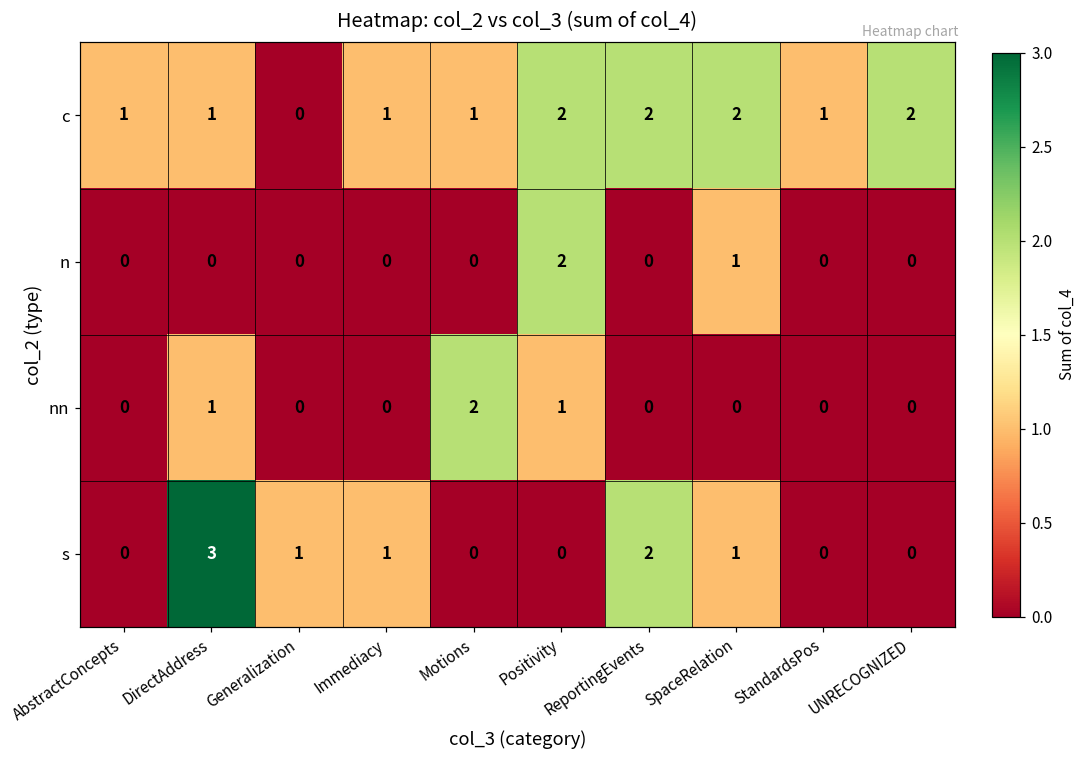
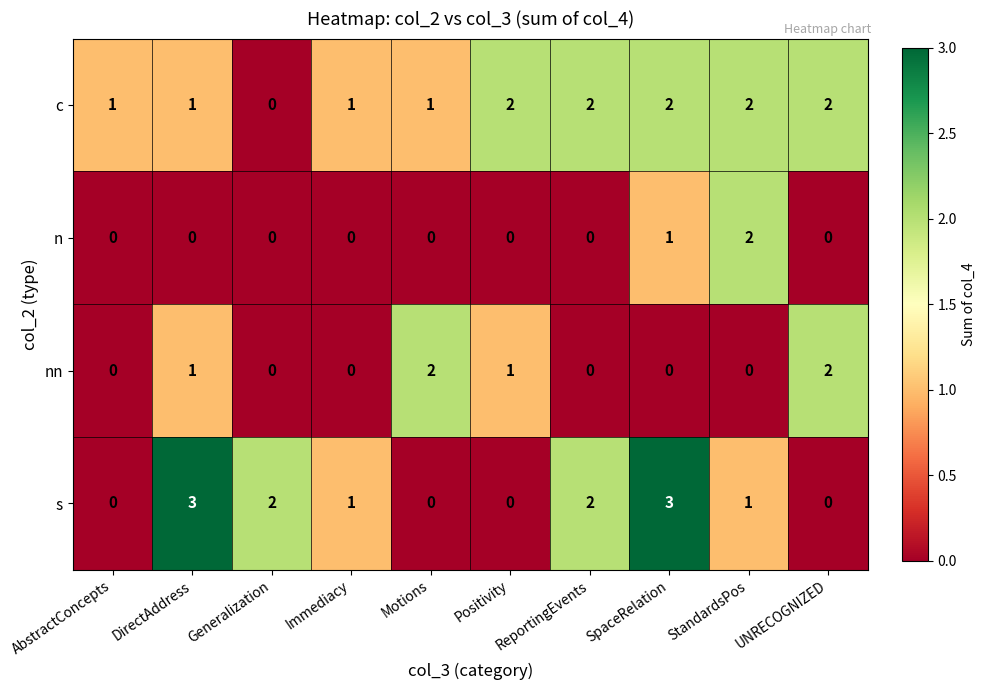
c, StandardsPos: 1 -> 2
n, Positivity: 2 -> 0
n, StandardsPos: 0 -> 2
nn, UNRECOGNIZED: 0 -> 2
s, Generalization: 1 -> 2
s, SpaceRelation: 1 -> 3
s, StandardsPos: 0 -> 1
